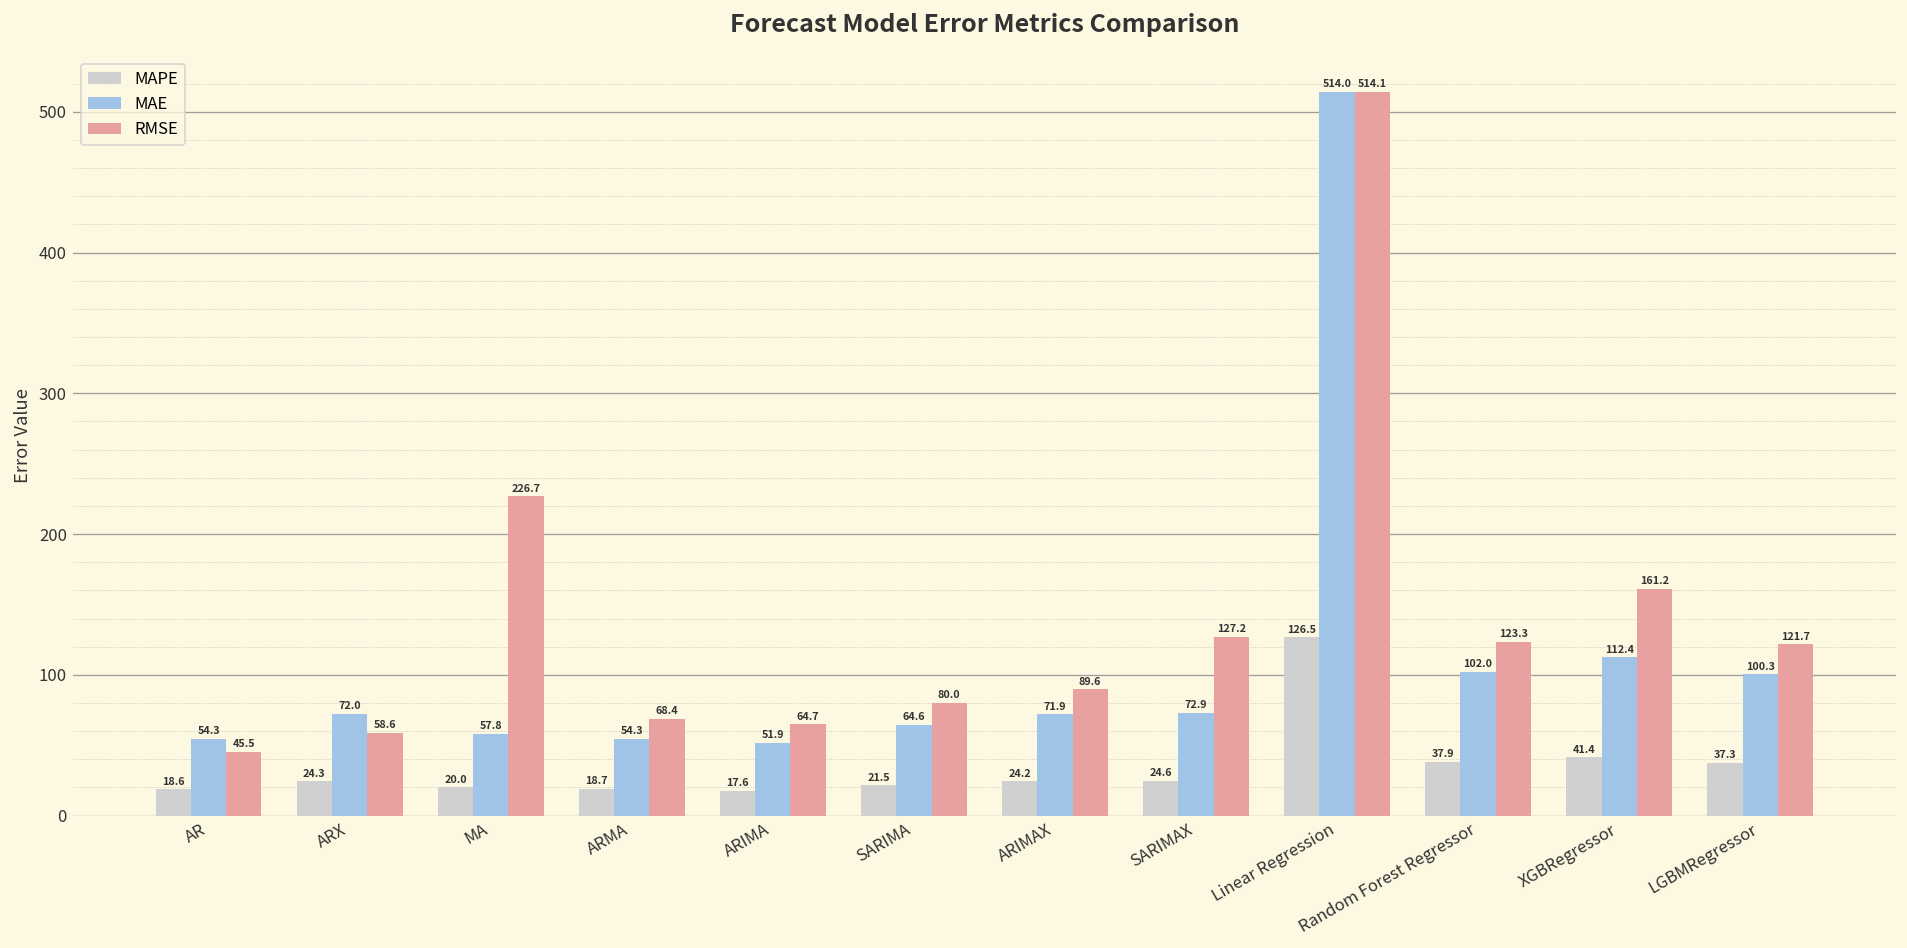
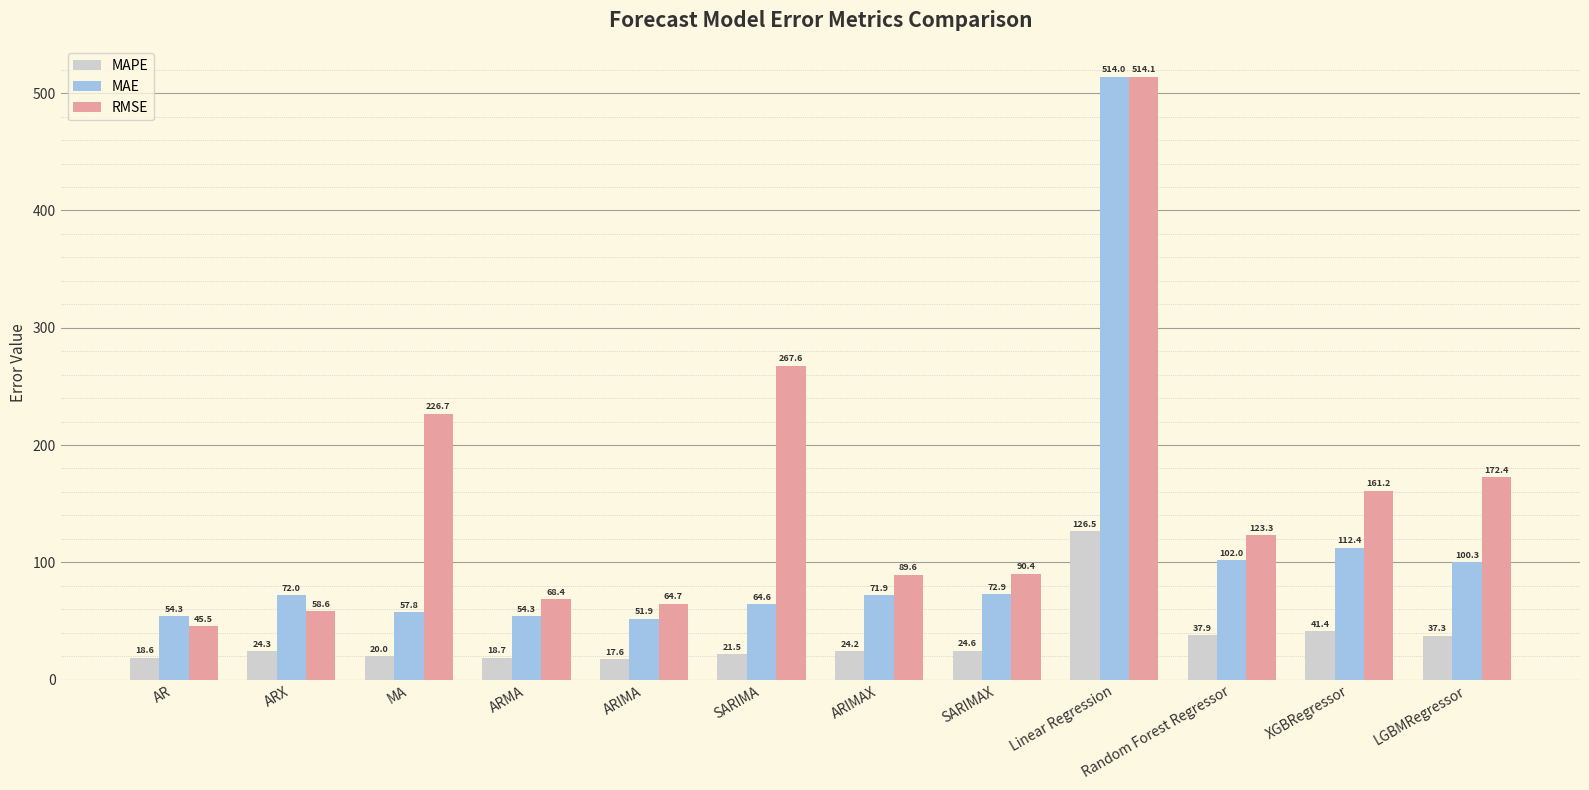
RMSE, SARIMA: 80.0 -> 267.6
RMSE, SARIMAX: 127.2 -> 90.4
RMSE, LGBMRegressor: 121.7 -> 172.4
